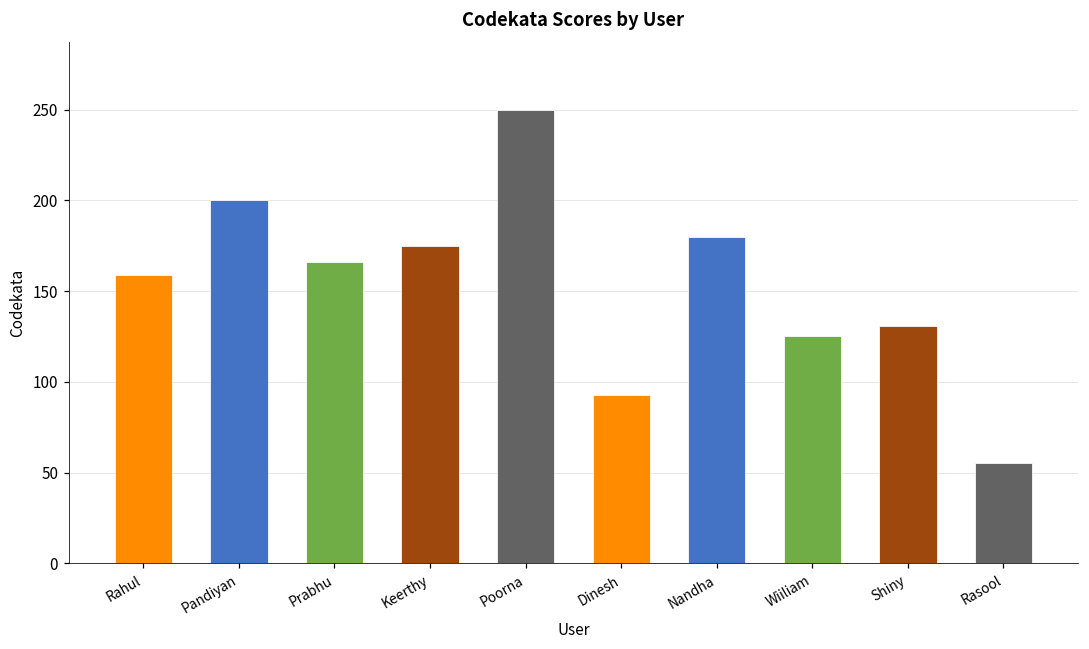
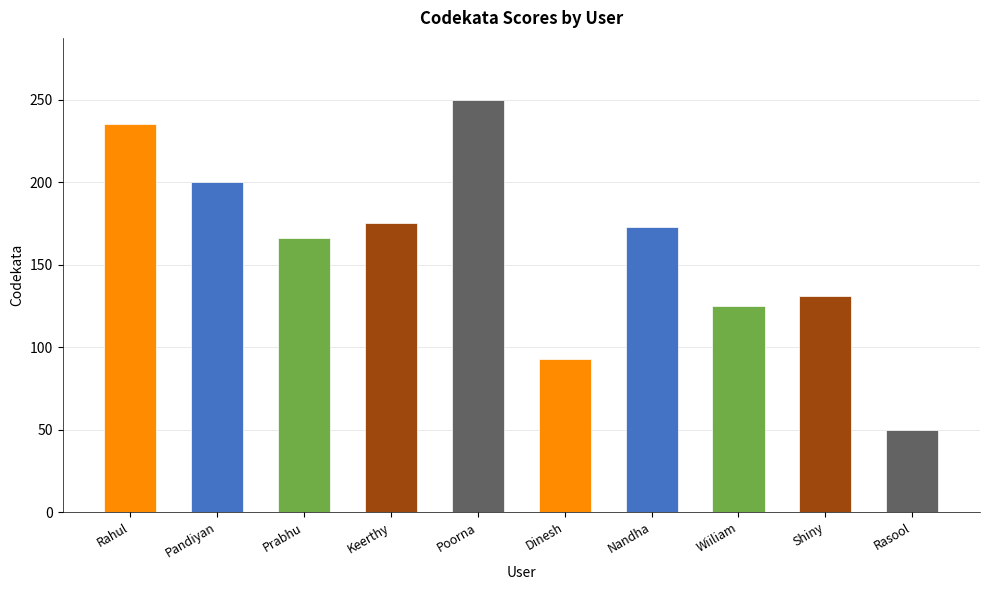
Rahul: 159 -> 235
Nandha: 180 -> 173
Rasool: 55 -> 50
